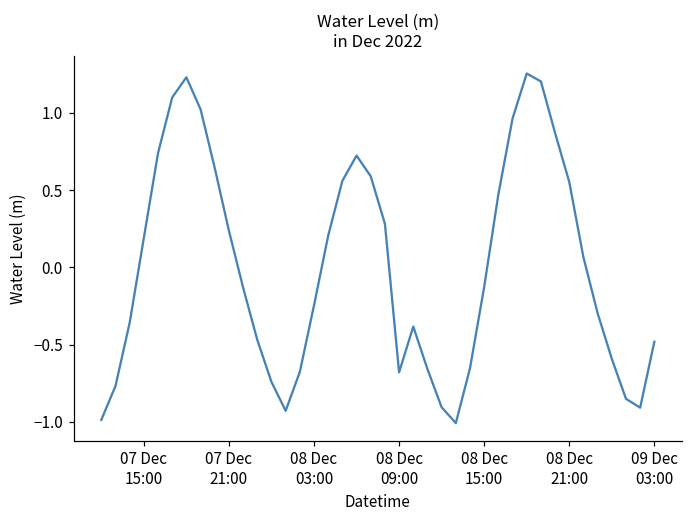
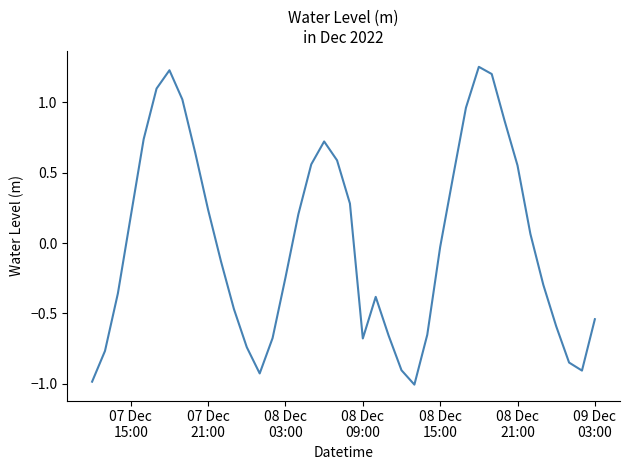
08 Dec 15:00: -0.13 -> -0.03
09 Dec 03:00: -0.48 -> -0.54
